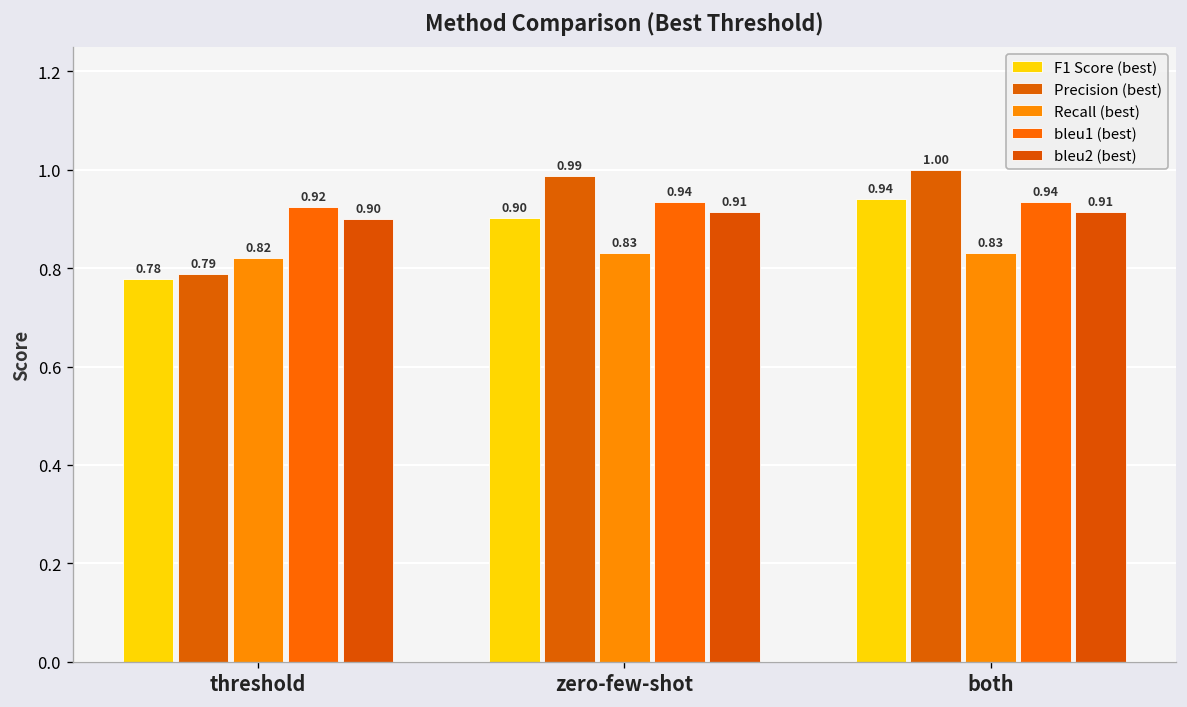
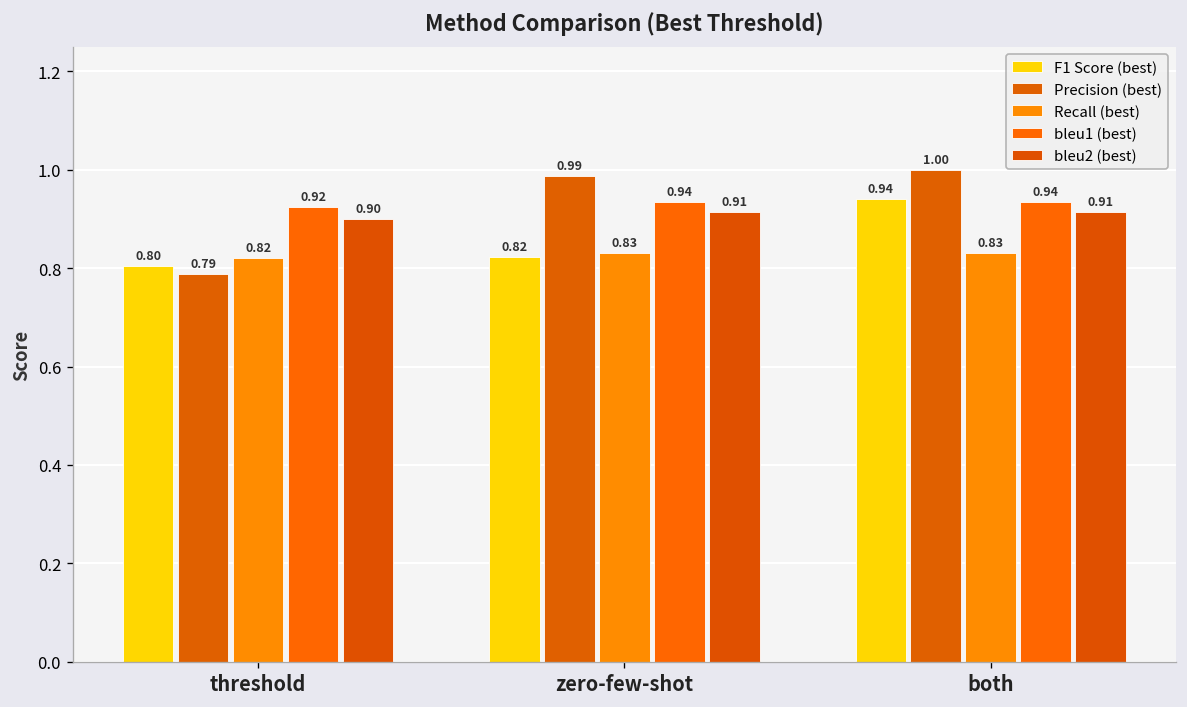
F1 Score (best), threshold: 0.78 -> 0.80
F1 Score (best), zero-few-shot: 0.90 -> 0.82
